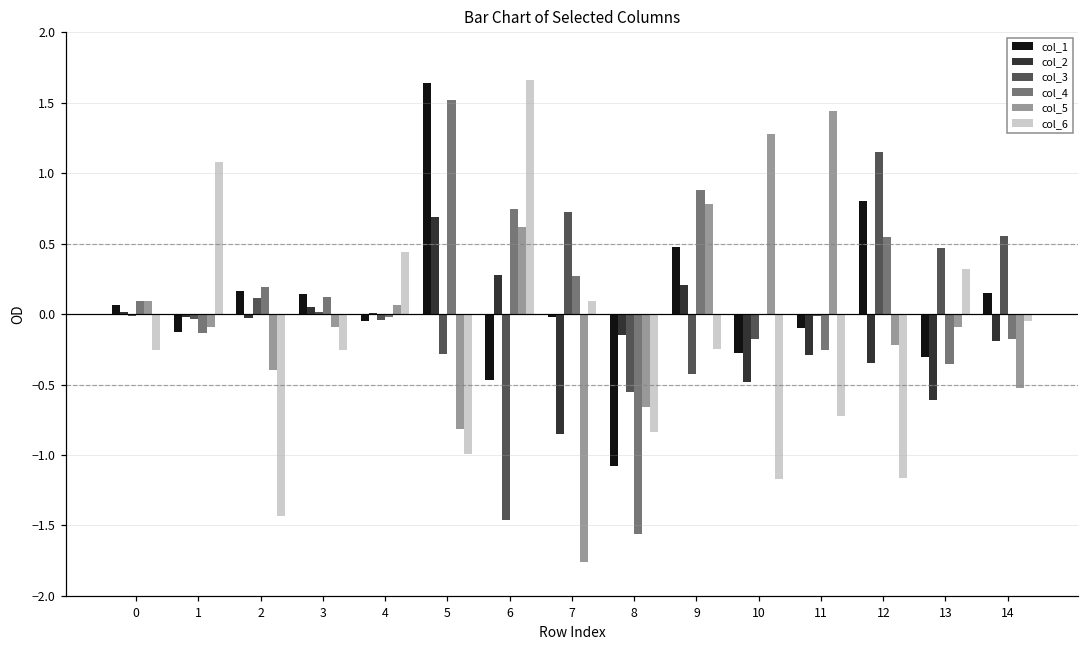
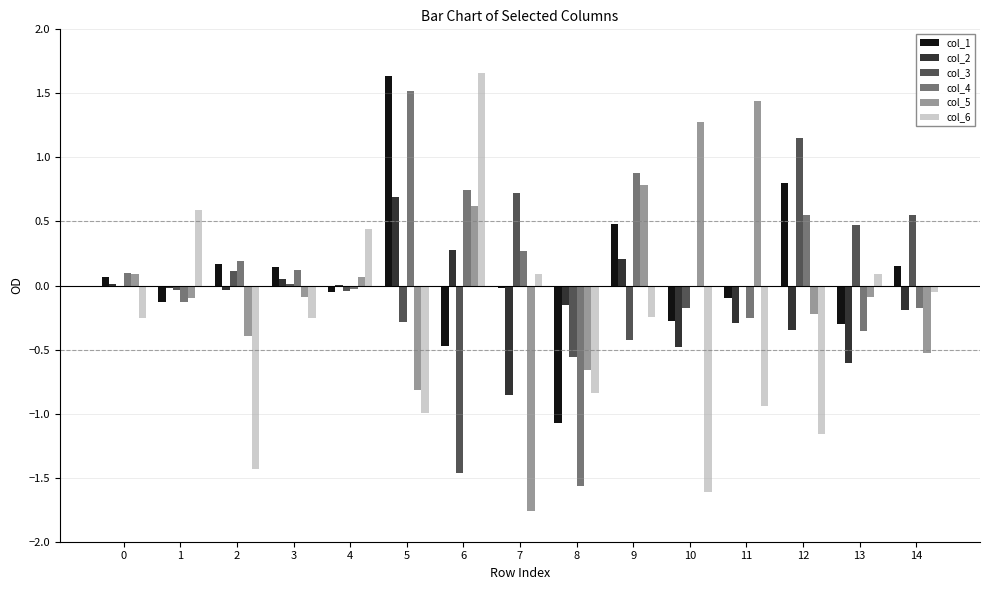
col_6, 1: 1.08 -> 0.59
col_6, 10: -1.17 -> -1.61
col_6, 11: -0.73 -> -0.94
col_6, 13: 0.32 -> 0.09
